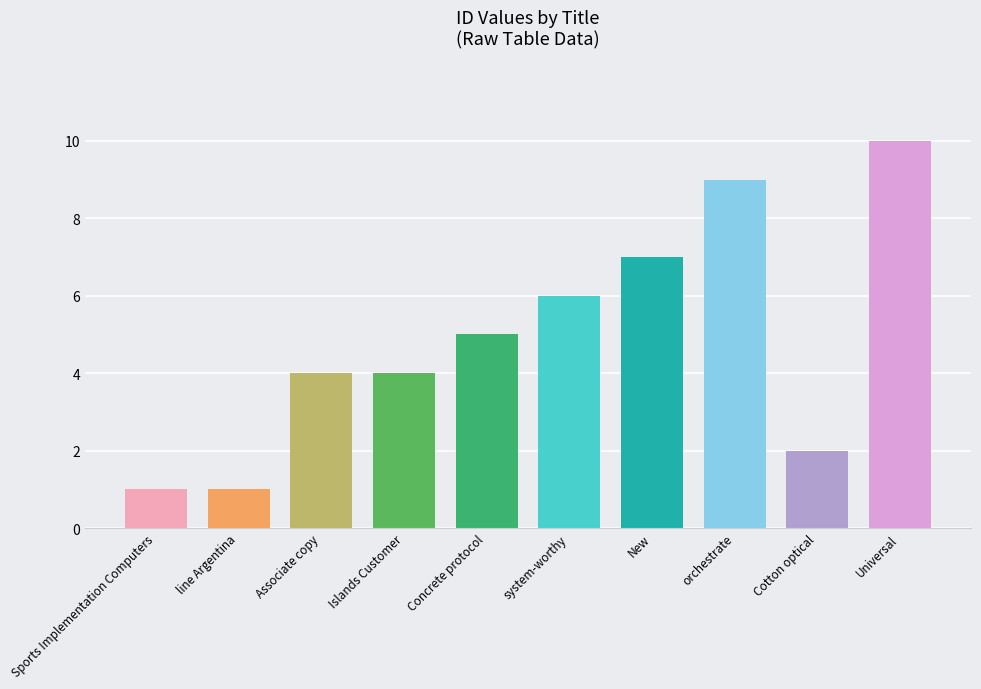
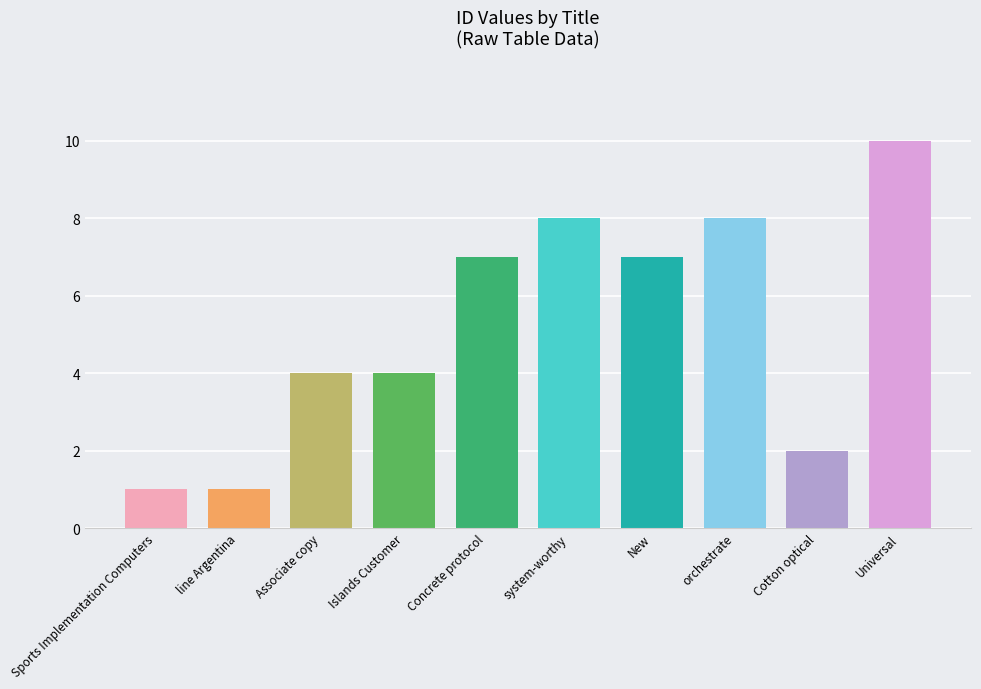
Concrete protocol: 5 -> 7
system-worthy: 6 -> 8
orchestrate: 9 -> 8
